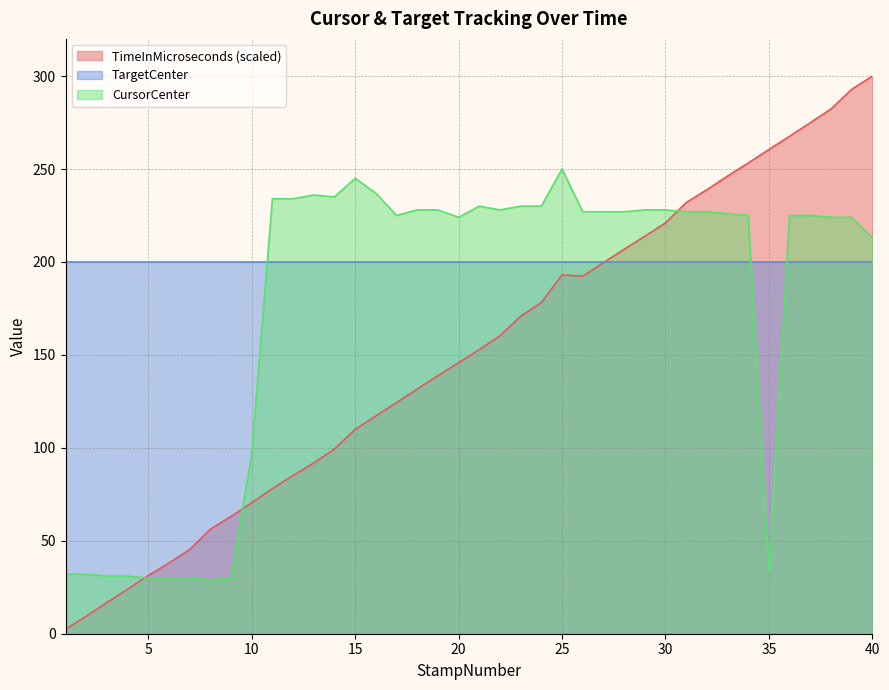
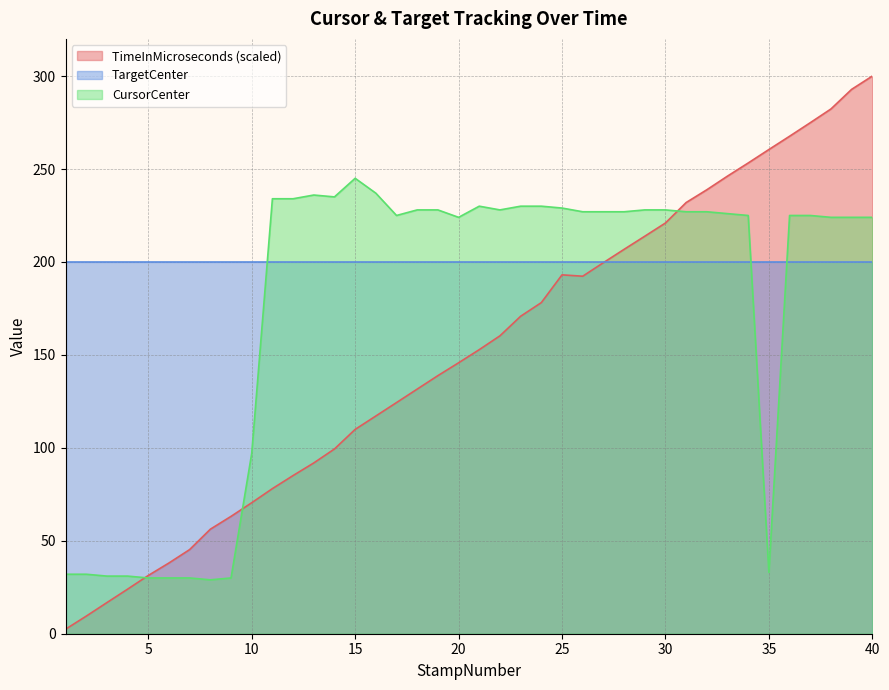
CursorCenter, 25: 250 -> 229
CursorCenter, 40: 213 -> 224
